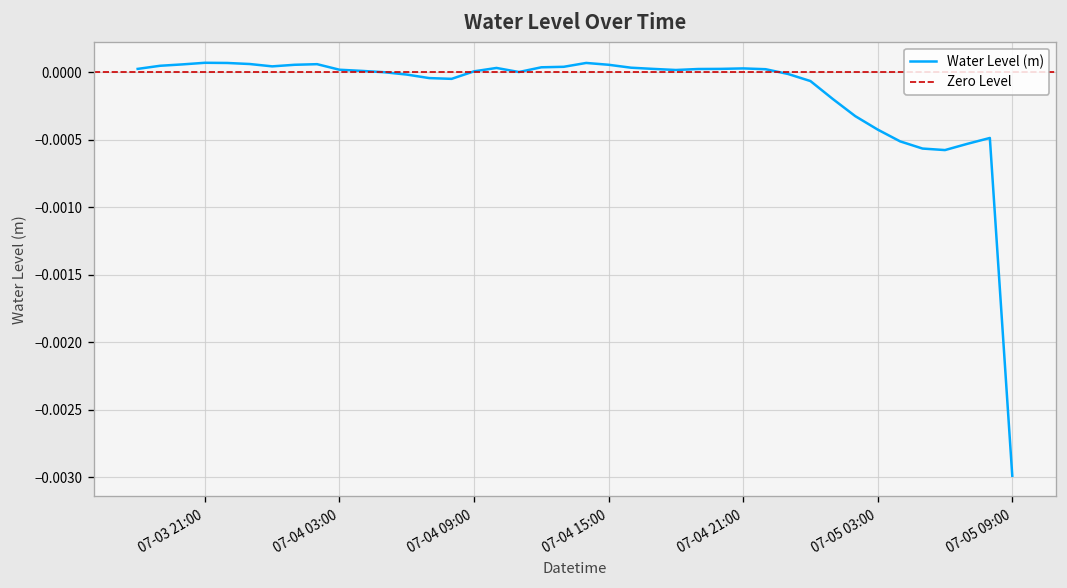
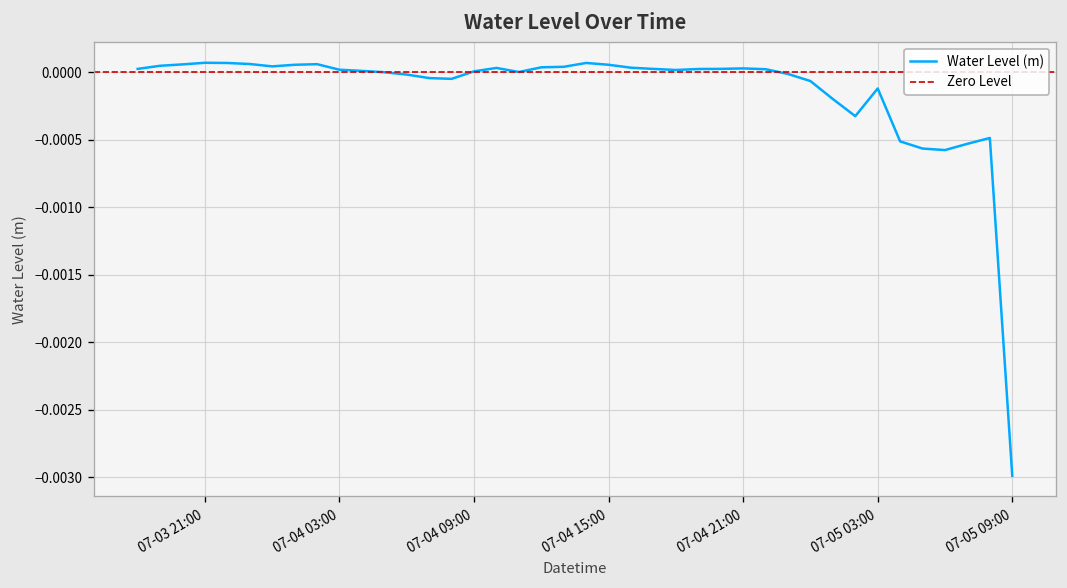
07-05 03:00: -0.00042 -> -0.00012
